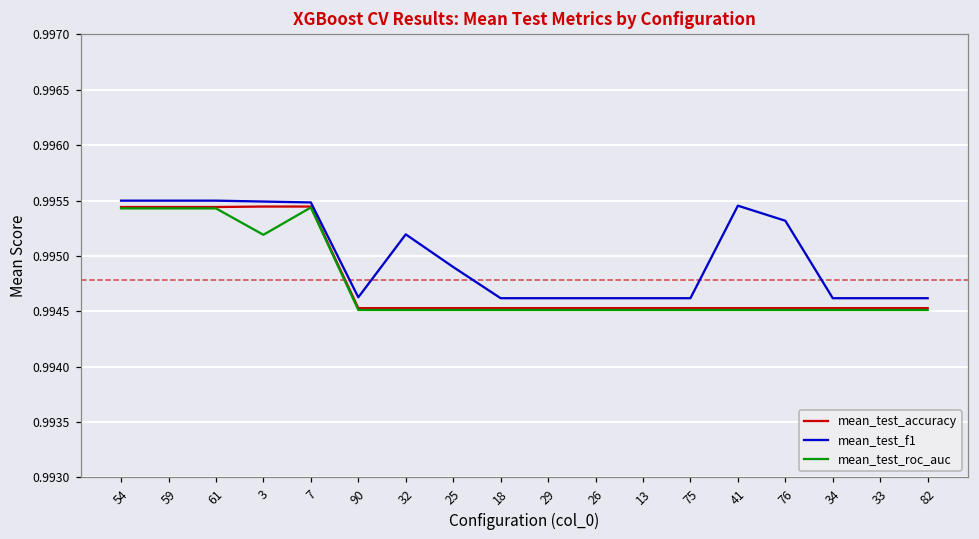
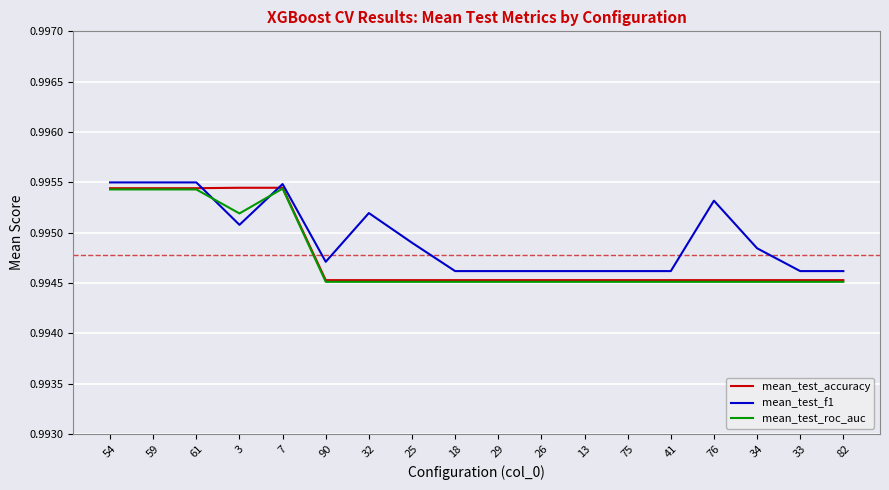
mean_test_f1, 3: 0.99549 -> 0.99508
mean_test_f1, 90: 0.99463 -> 0.99471
mean_test_f1, 41: 0.99545 -> 0.99462
mean_test_f1, 34: 0.99462 -> 0.99485
